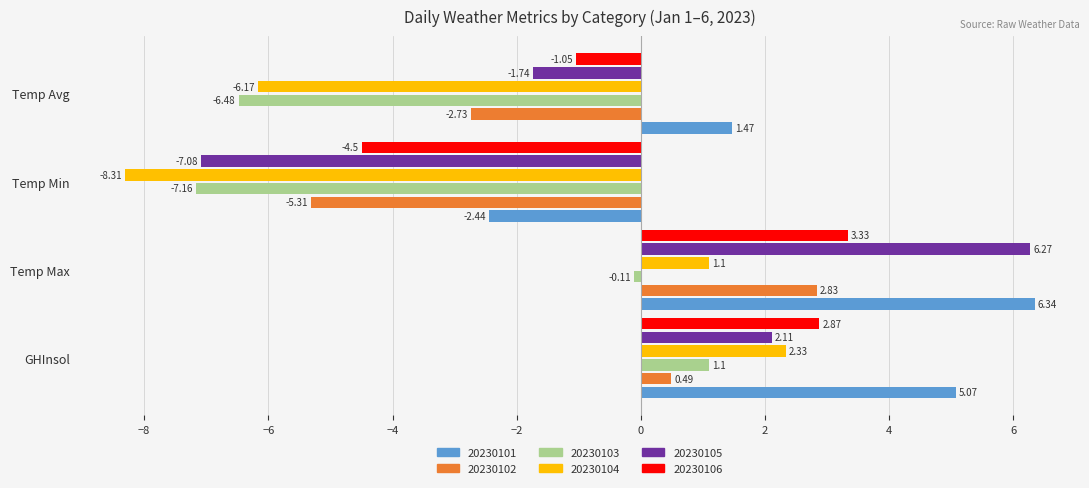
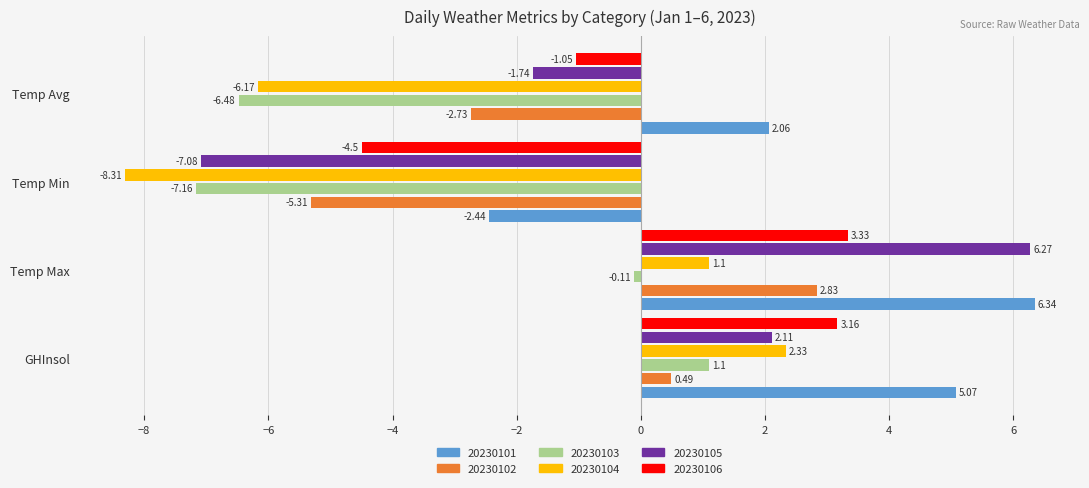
20230101, Temp Avg: 1.47 -> 2.06
20230106, GHInsol: 2.87 -> 3.16
